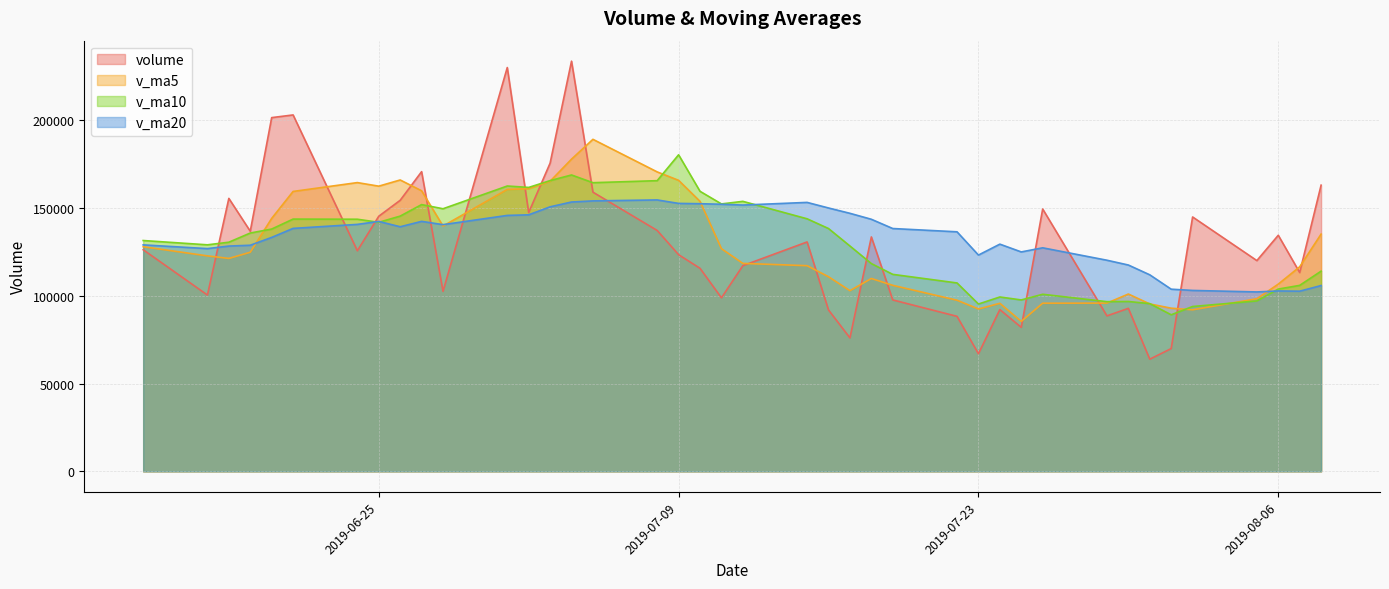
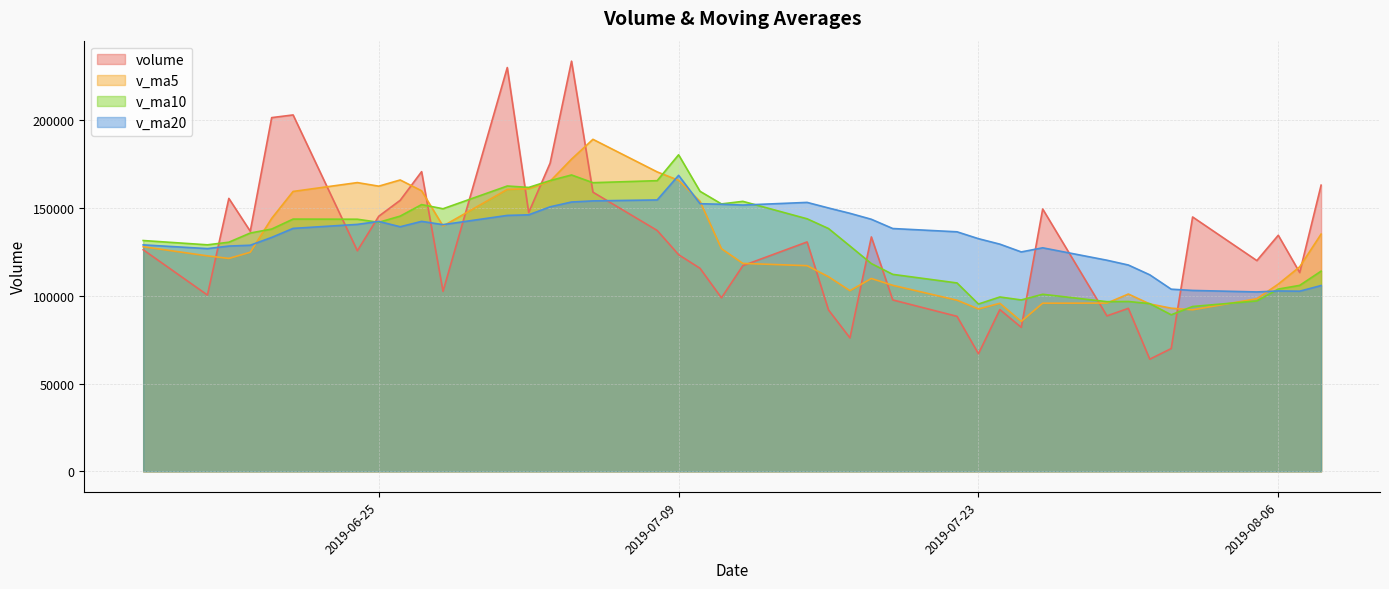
v_ma20, 2019-07-09: 153000 -> 169000
v_ma20, 2019-07-23: 123000 -> 133000
